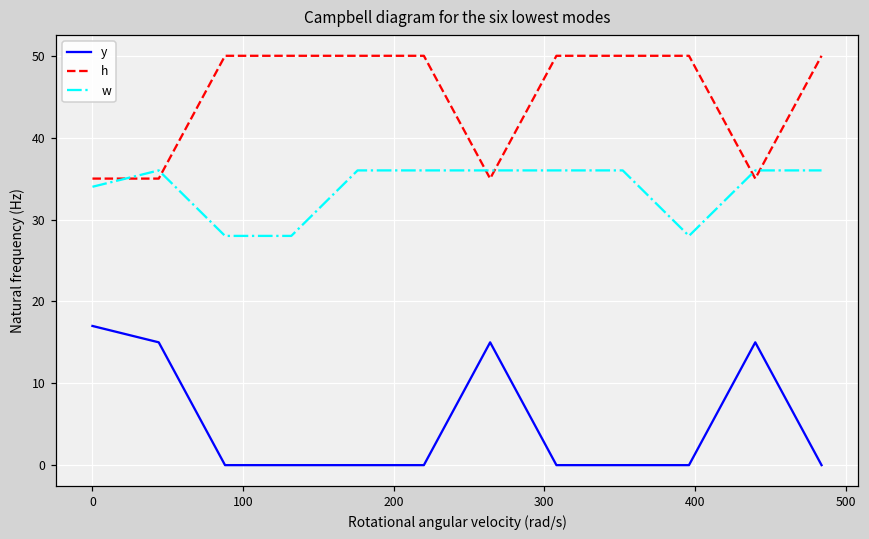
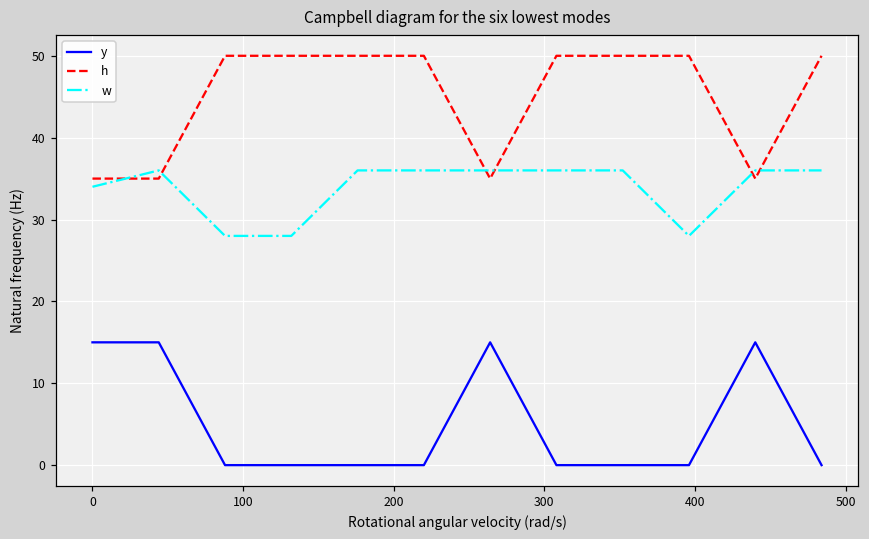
y, 0: 17 -> 15
